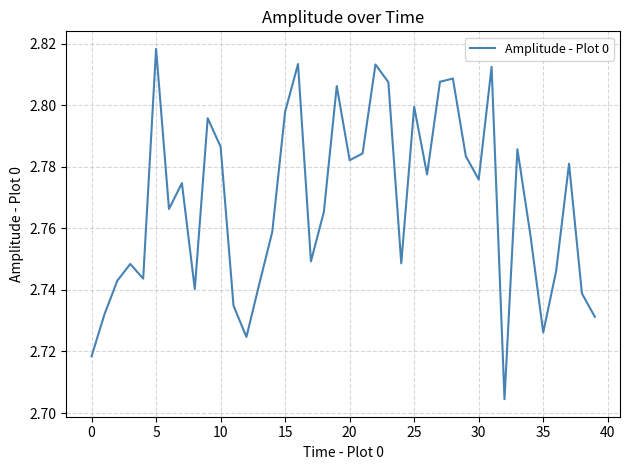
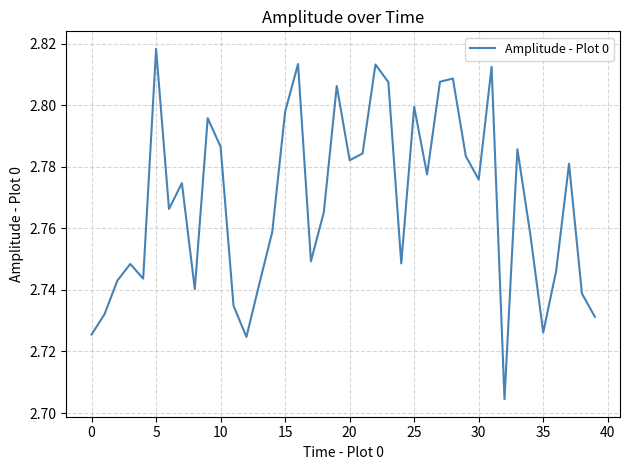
0: 2.718 -> 2.726
